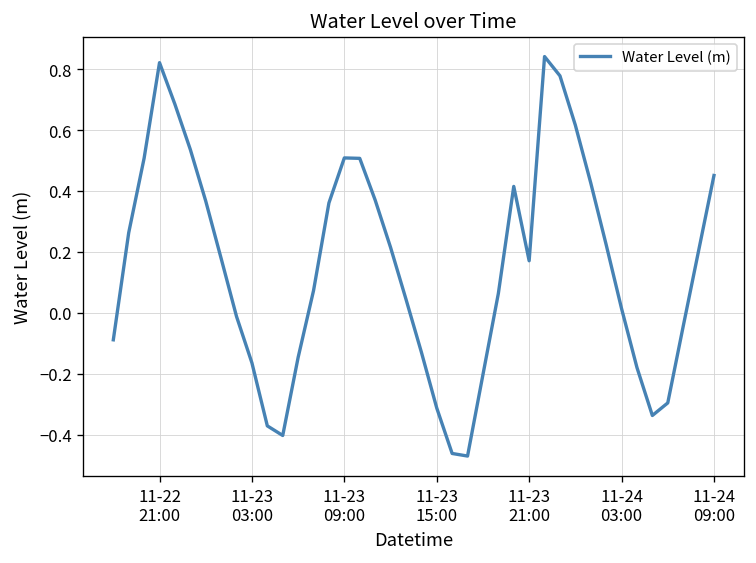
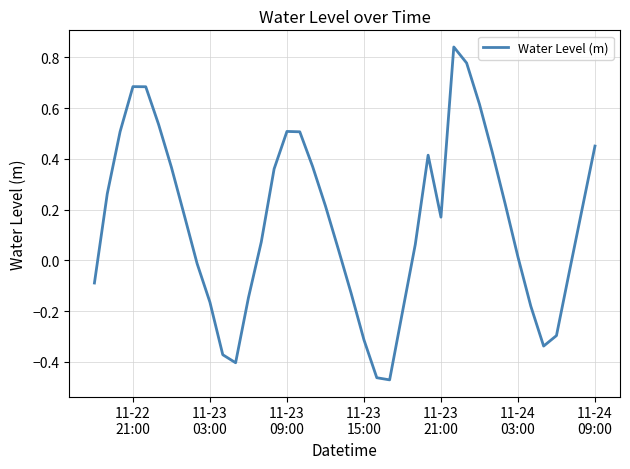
11-22 21:00: 0.82 -> 0.69
